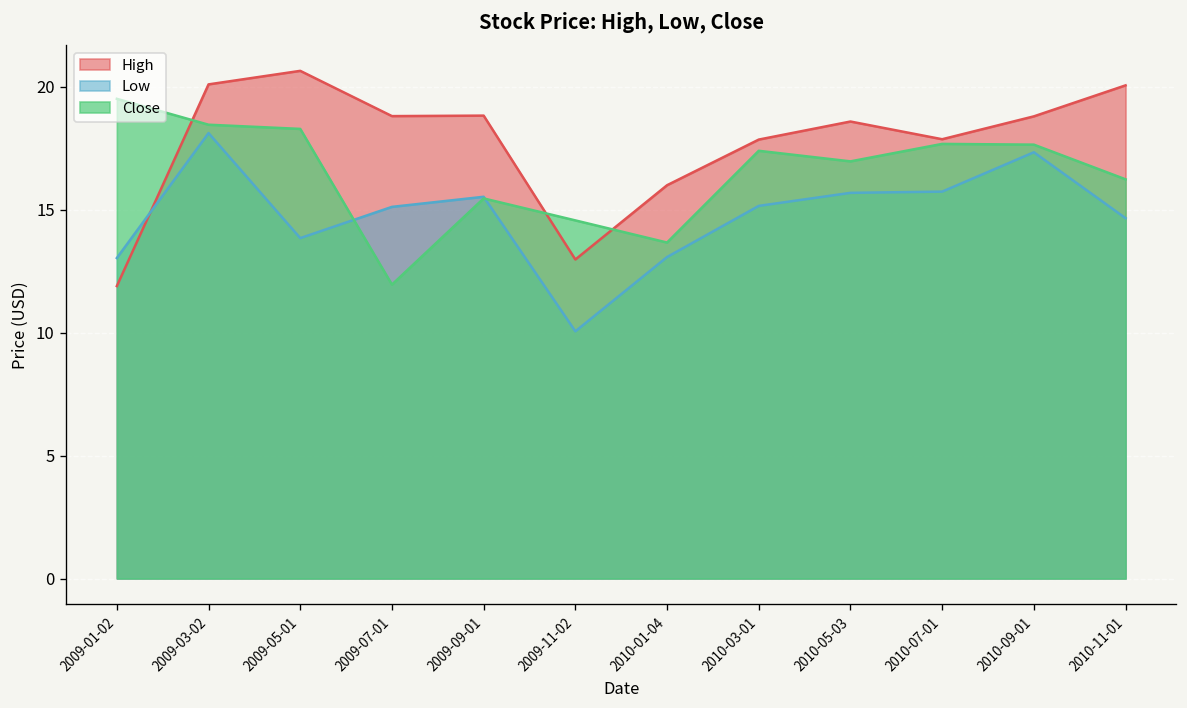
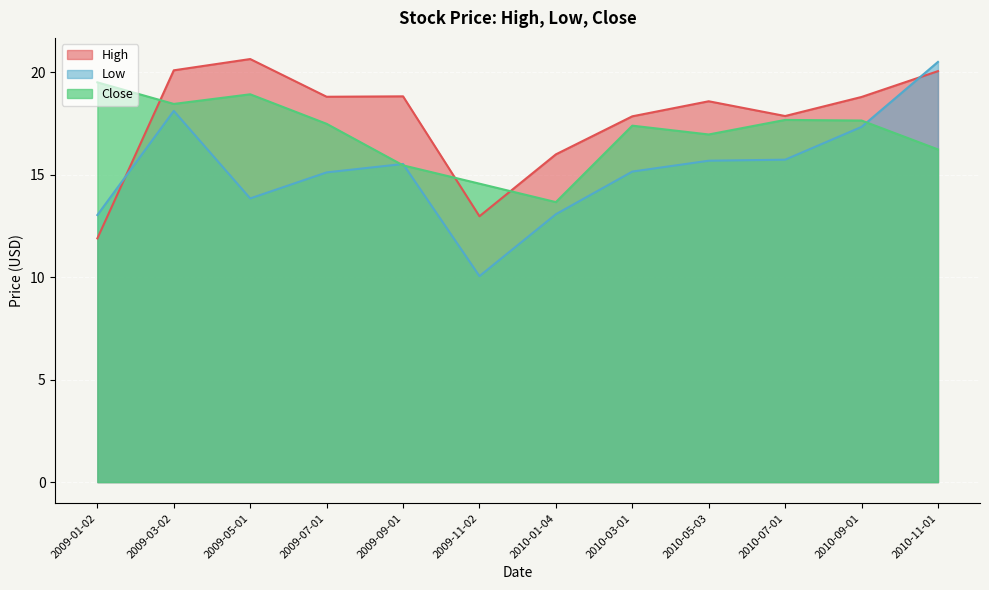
Close, 2009-05-01: 18.3 -> 18.9
Close, 2009-07-01: 12.0 -> 17.5
Low, 2010-11-01: 14.7 -> 20.5
